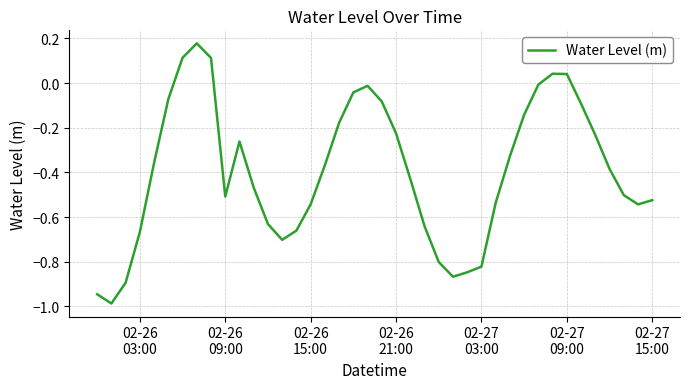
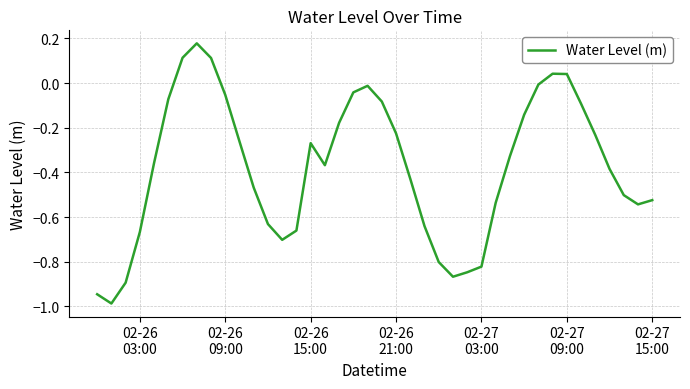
02-26 09:00: -0.51 -> -0.05
02-26 15:00: -0.54 -> -0.27
